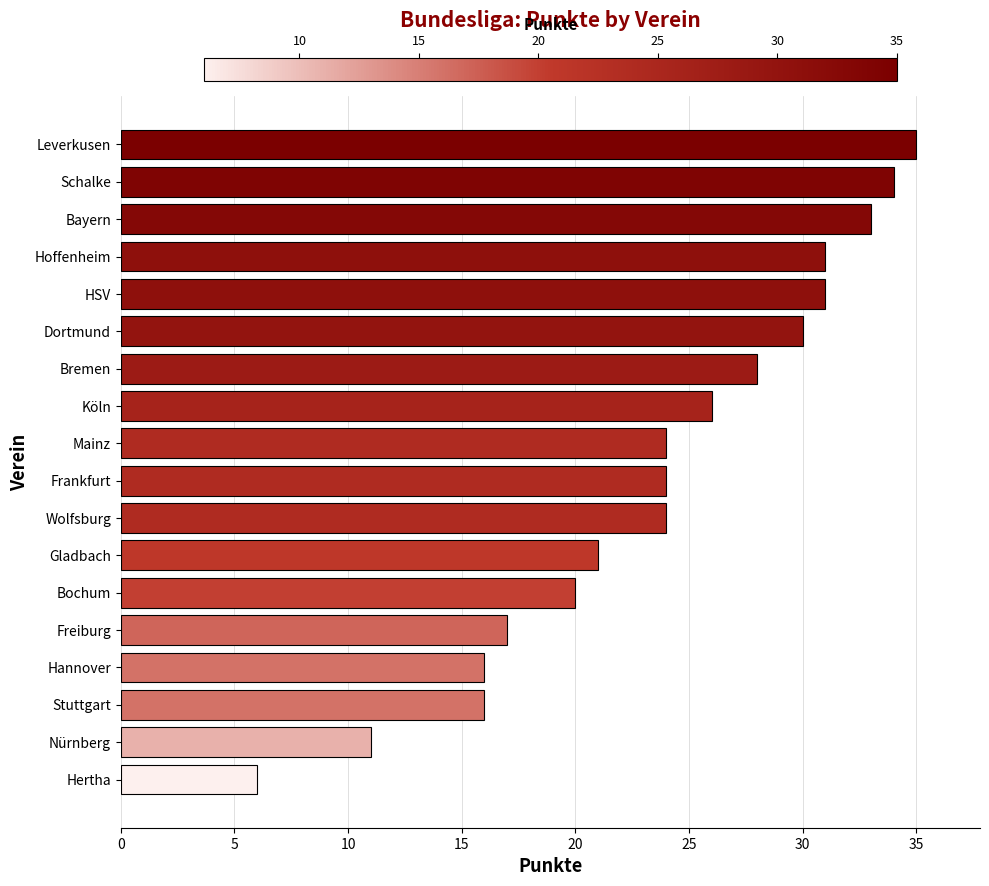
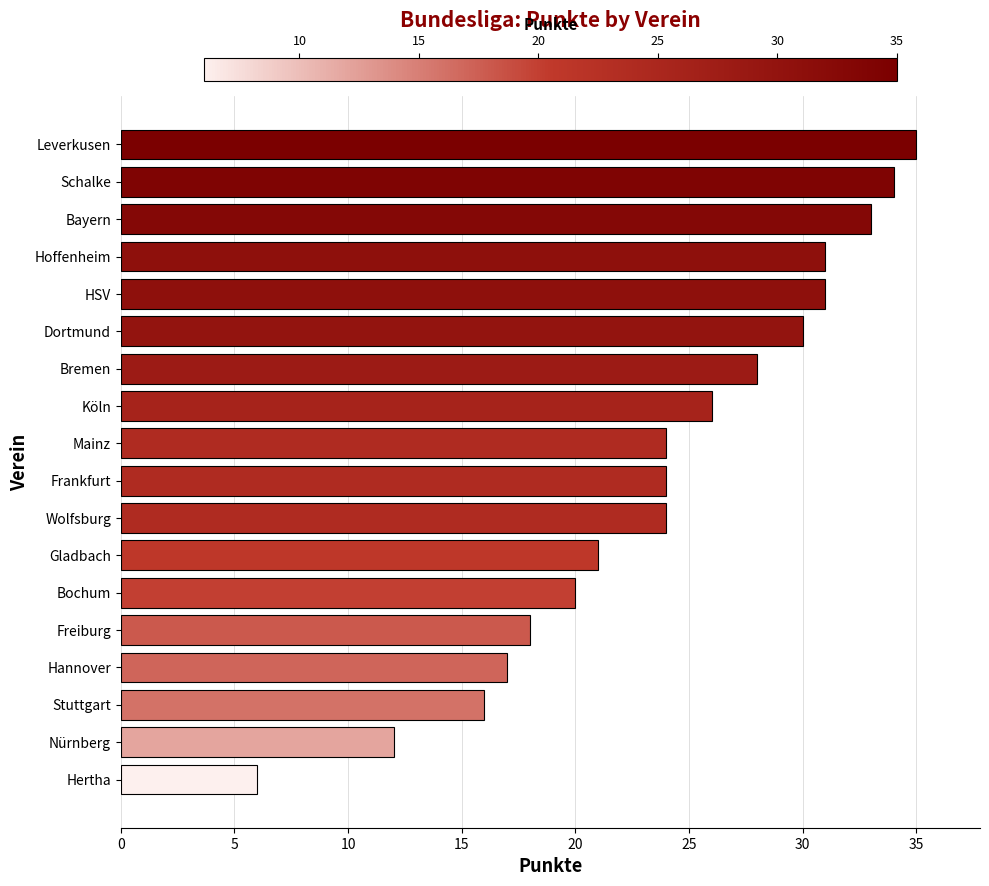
Freiburg: 17 -> 18
Hannover: 16 -> 17
Nürnberg: 11 -> 12
